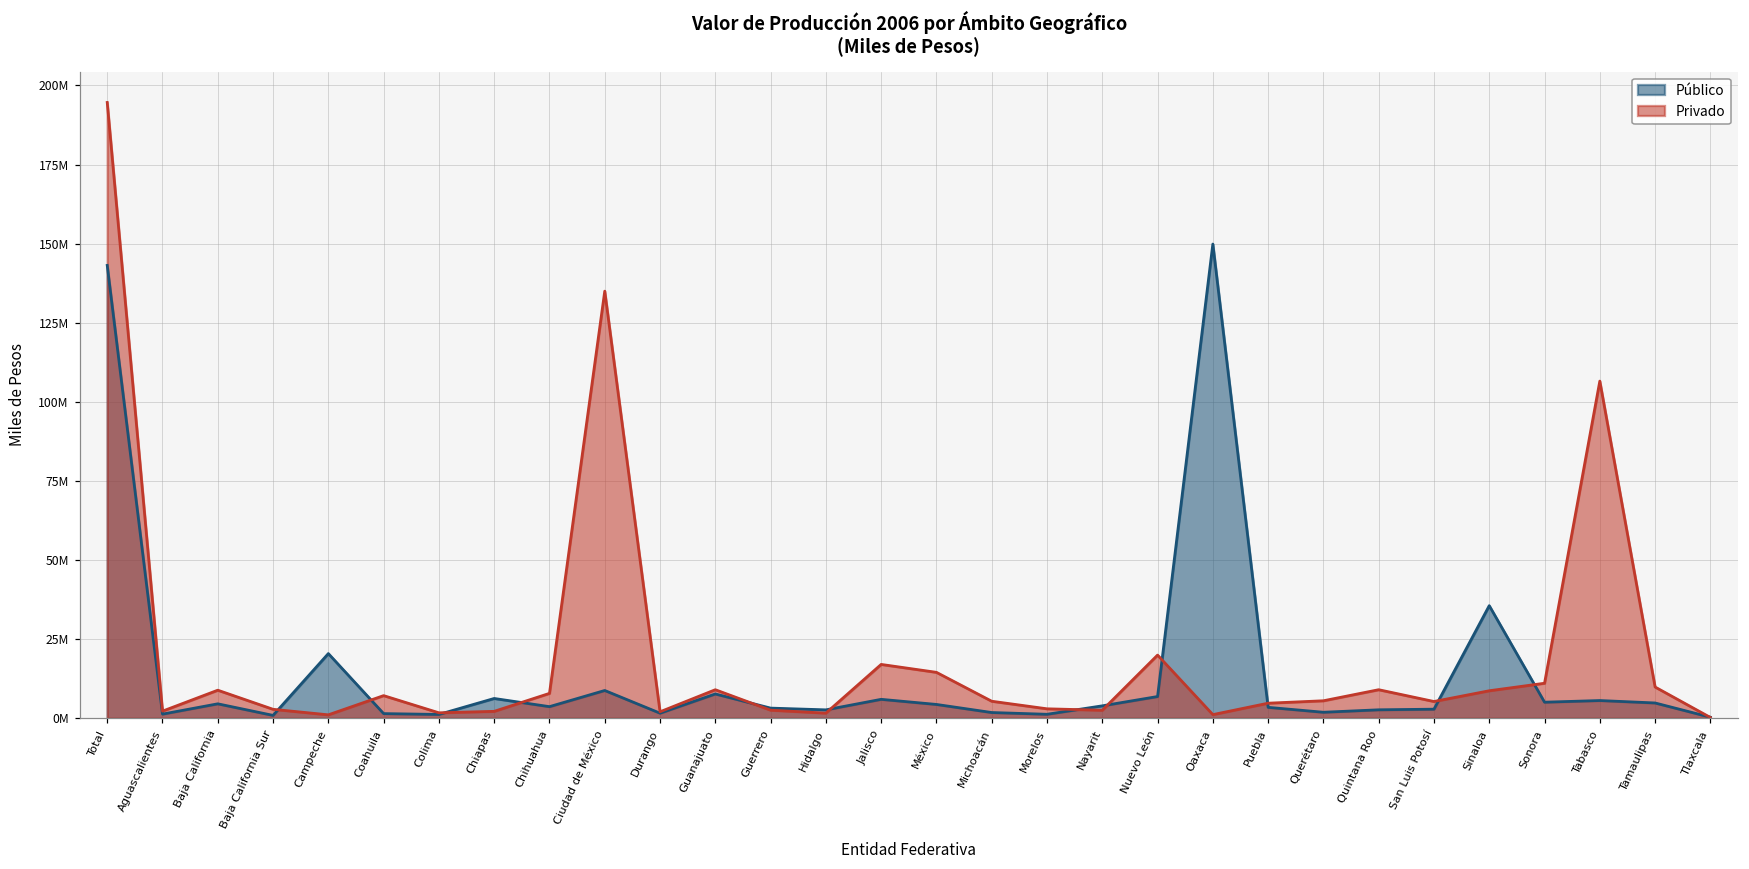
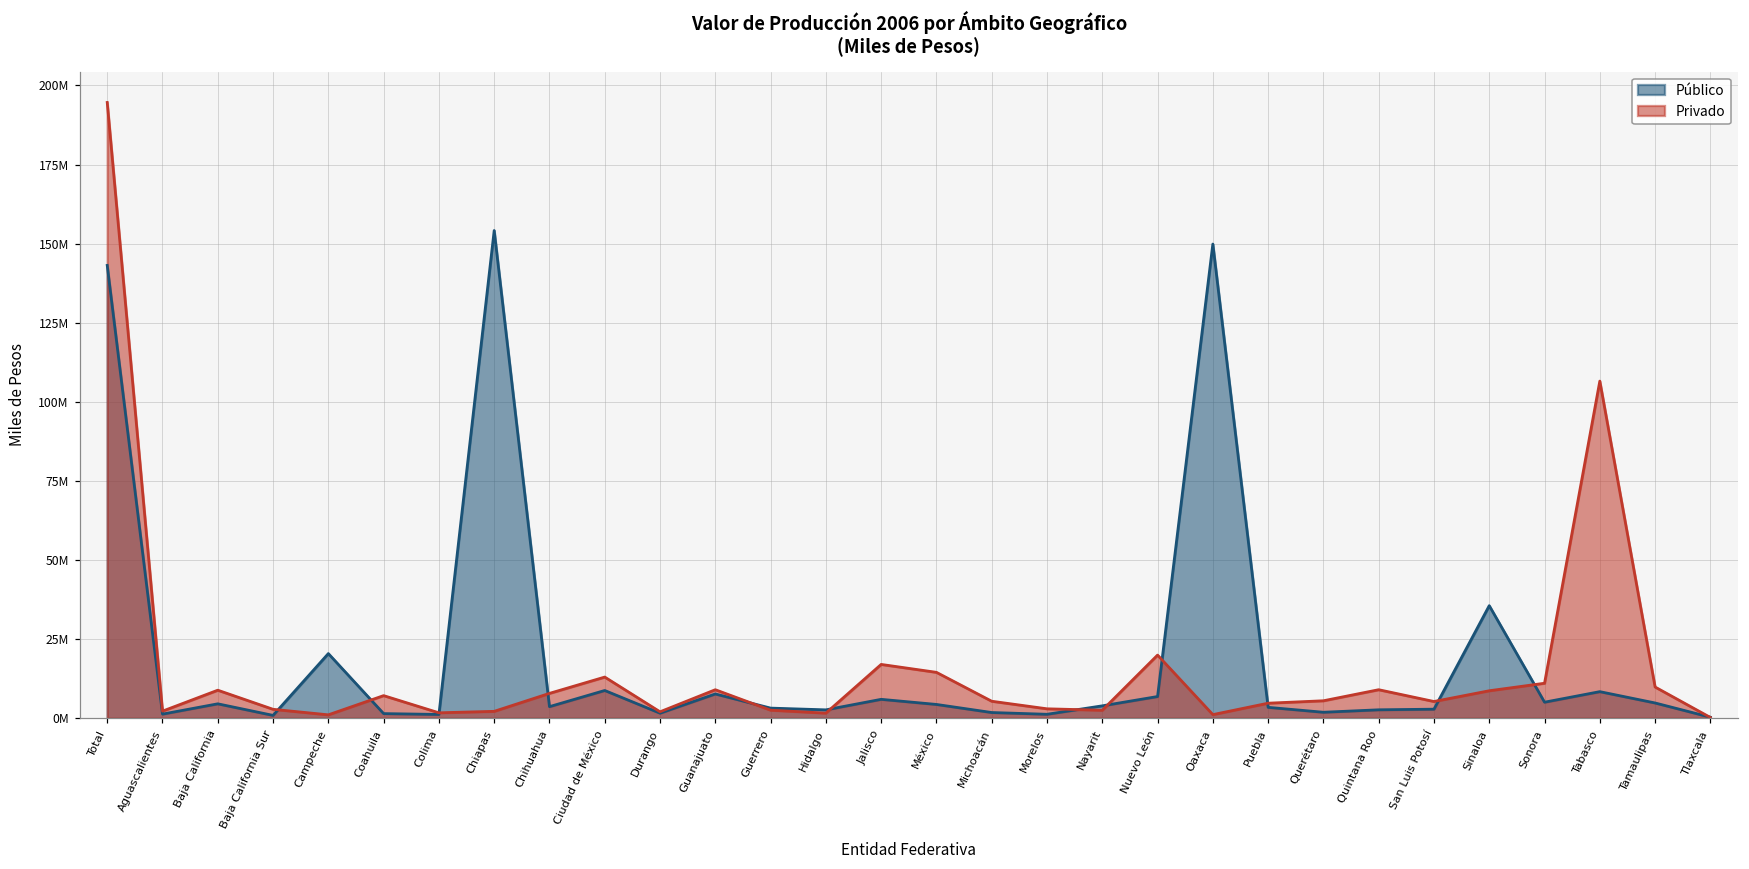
Público, Chiapas: 6000000 -> 154000000
Privado, Ciudad de México: 135000000 -> 13000000
Público, Tabasco: 6000000 -> 8000000
